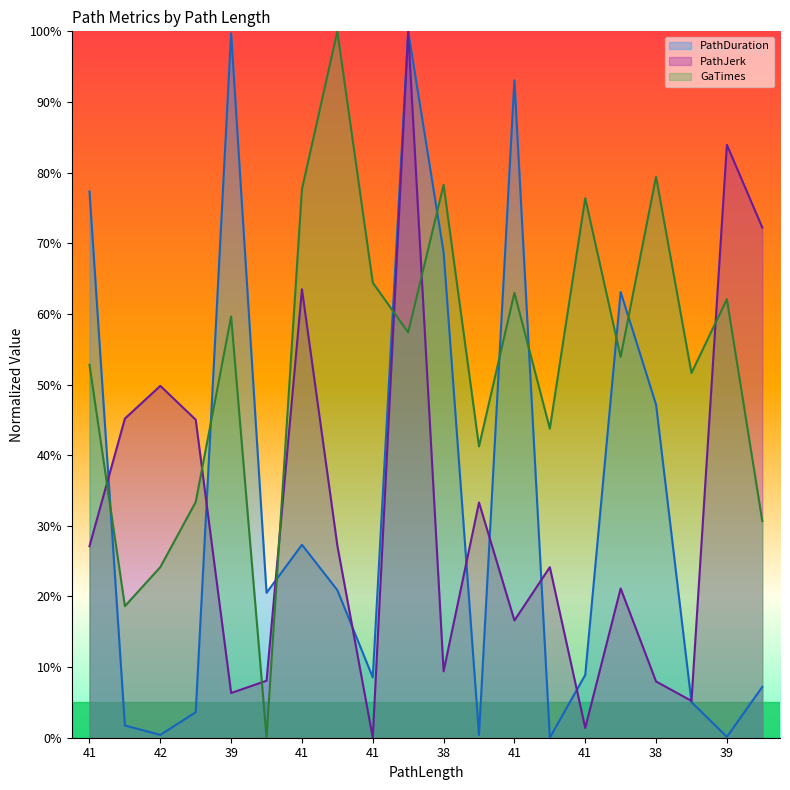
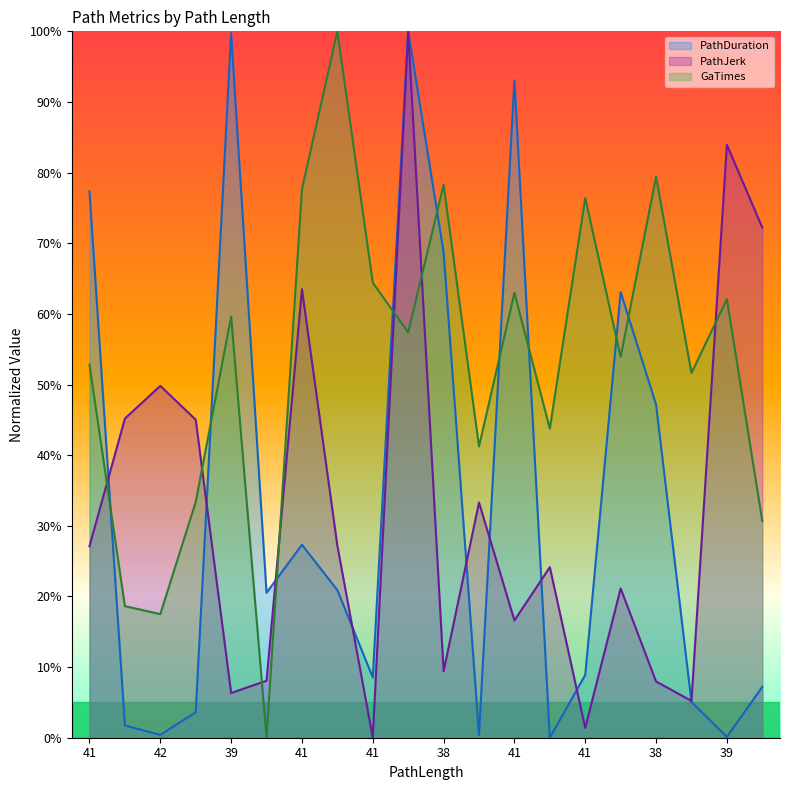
GaTimes, 42: 24% -> 17%
